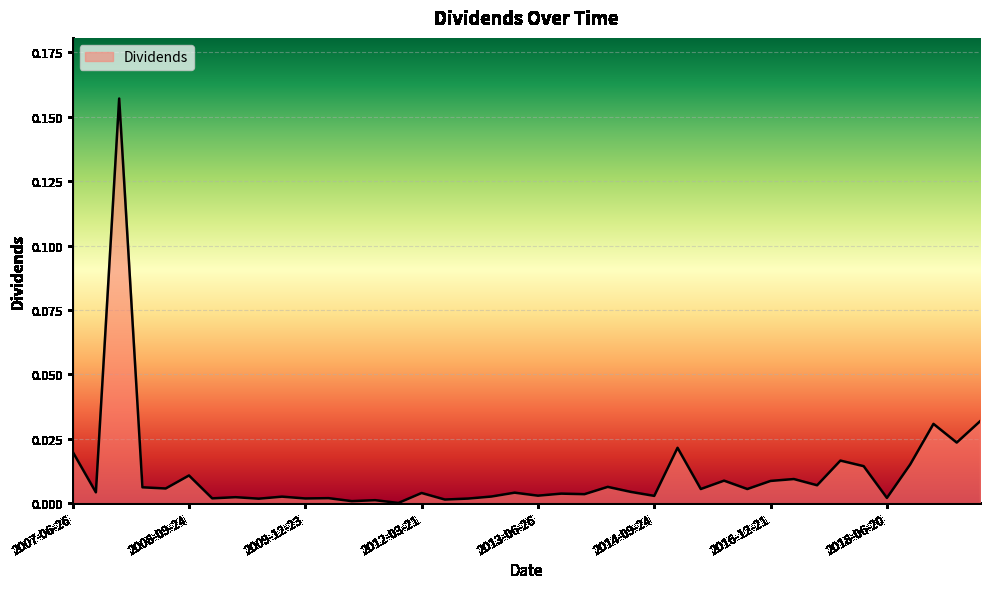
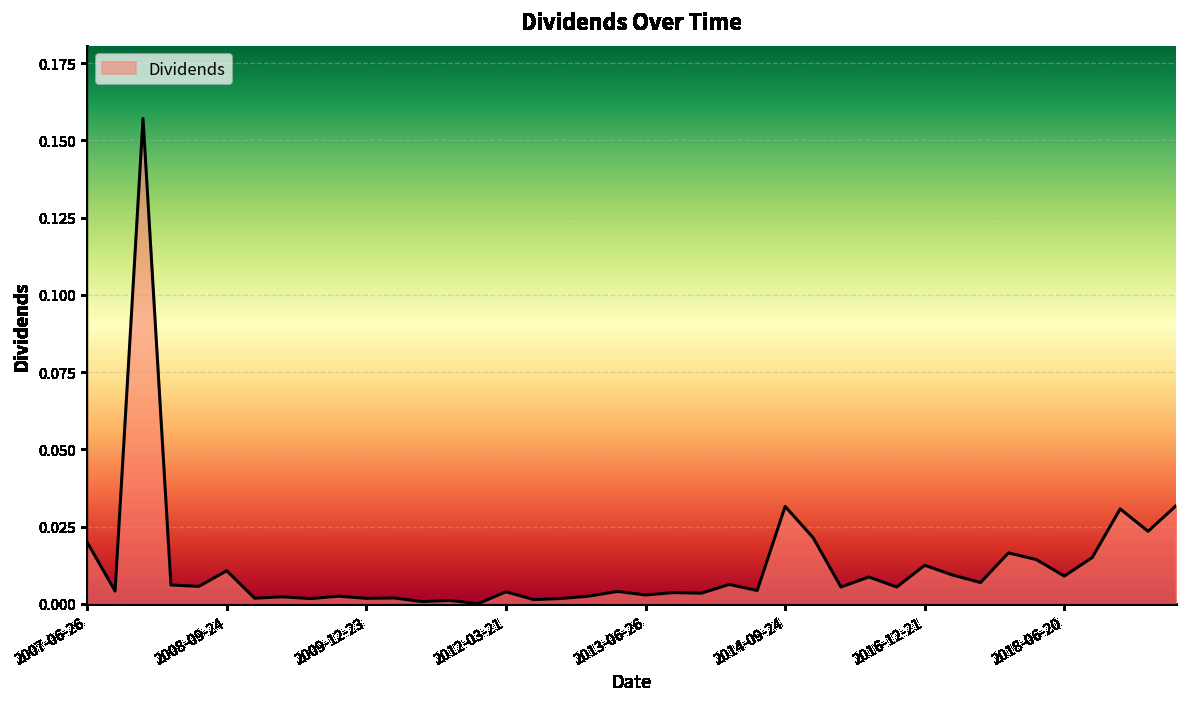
2014-09-24: 0.003 -> 0.032
2016-12-21: 0.009 -> 0.013
2018-06-20: 0.002 -> 0.009
